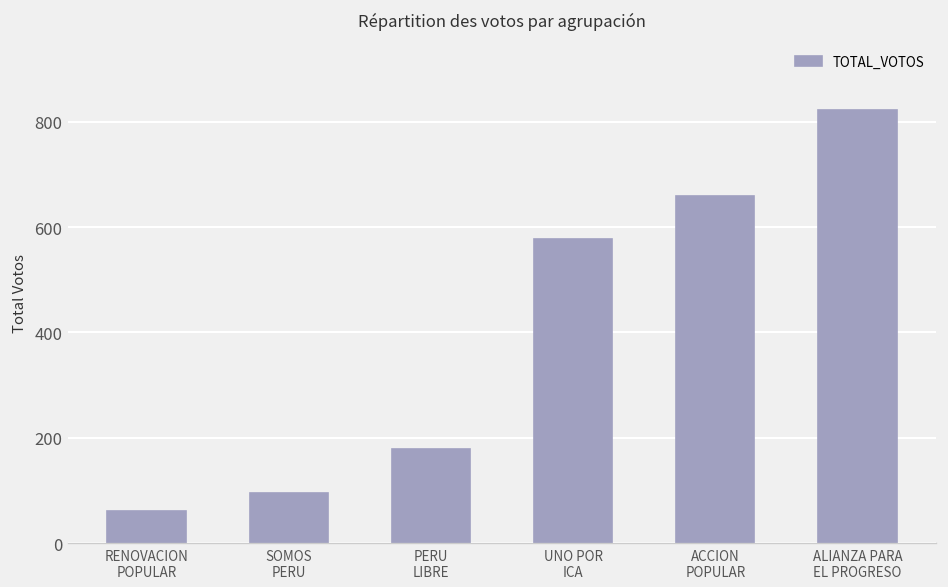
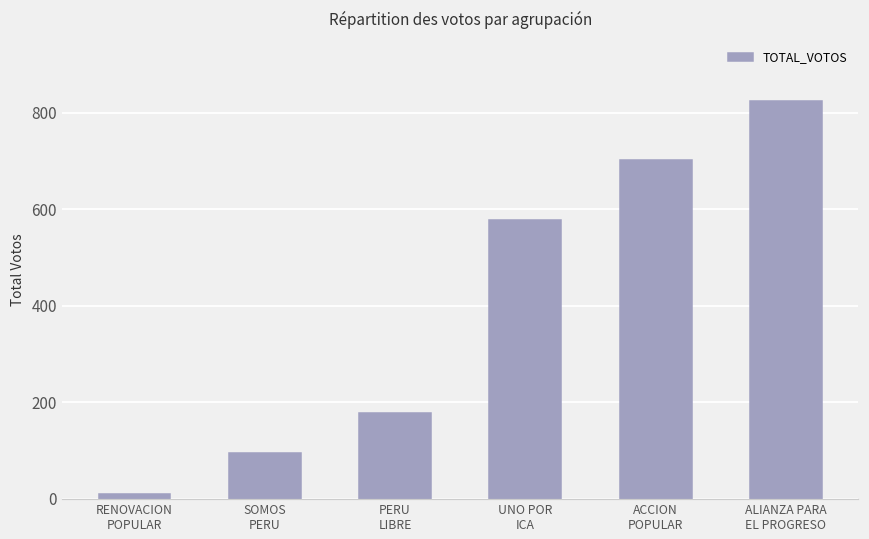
RENOVACION POPULAR: 60 -> 10
ACCION POPULAR: 660 -> 700
